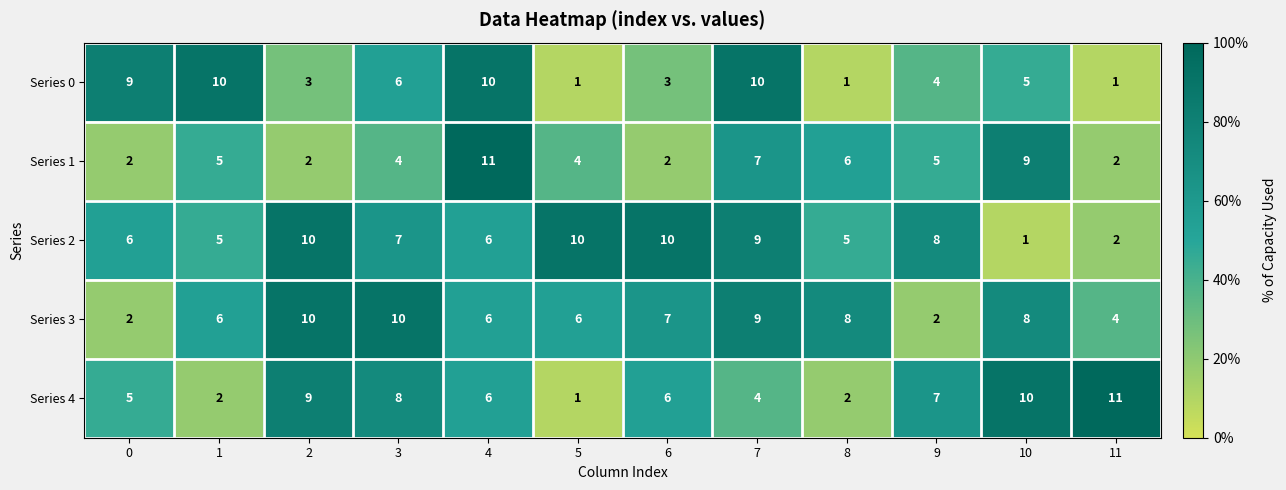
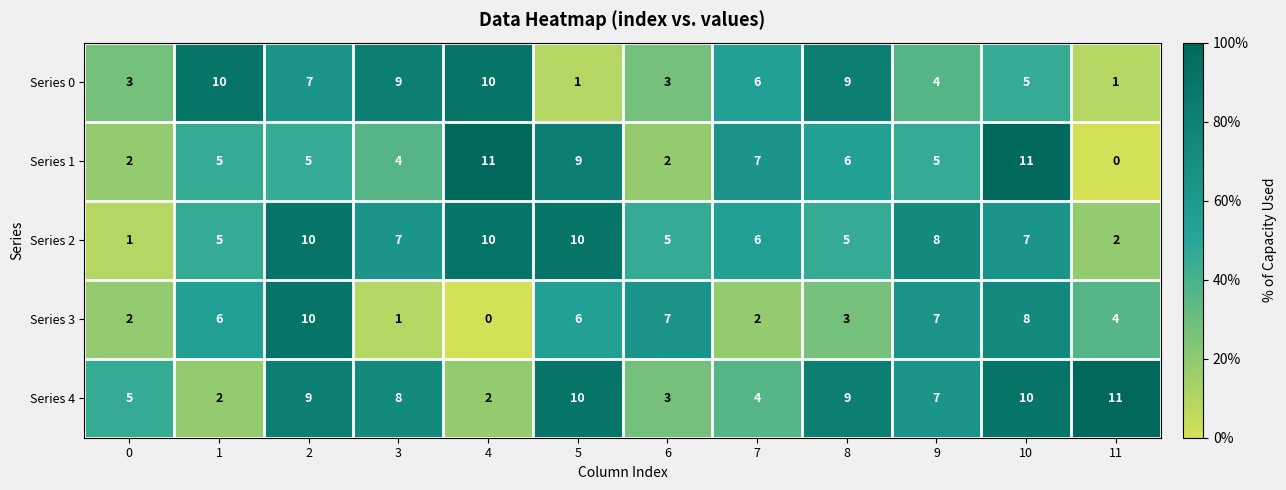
Series 0, 0: 9 -> 3
Series 0, 2: 3 -> 7
Series 0, 3: 6 -> 9
Series 0, 7: 10 -> 6
Series 0, 8: 1 -> 9
Series 1, 2: 2 -> 5
Series 1, 5: 4 -> 9
Series 1, 10: 9 -> 11
Series 1, 11: 2 -> 0
Series 2, 0: 6 -> 1
Series 2, 4: 6 -> 10
Series 2, 6: 10 -> 5
Series 2, 7: 9 -> 6
Series 2, 10: 1 -> 7
Series 3, 3: 10 -> 1
Series 3, 4: 6 -> 0
Series 3, 7: 9 -> 2
Series 3, 8: 8 -> 3
Series 3, 9: 2 -> 7
Series 4, 4: 6 -> 2
Series 4, 5: 1 -> 10
Series 4, 6: 6 -> 3
Series 4, 8: 2 -> 9
